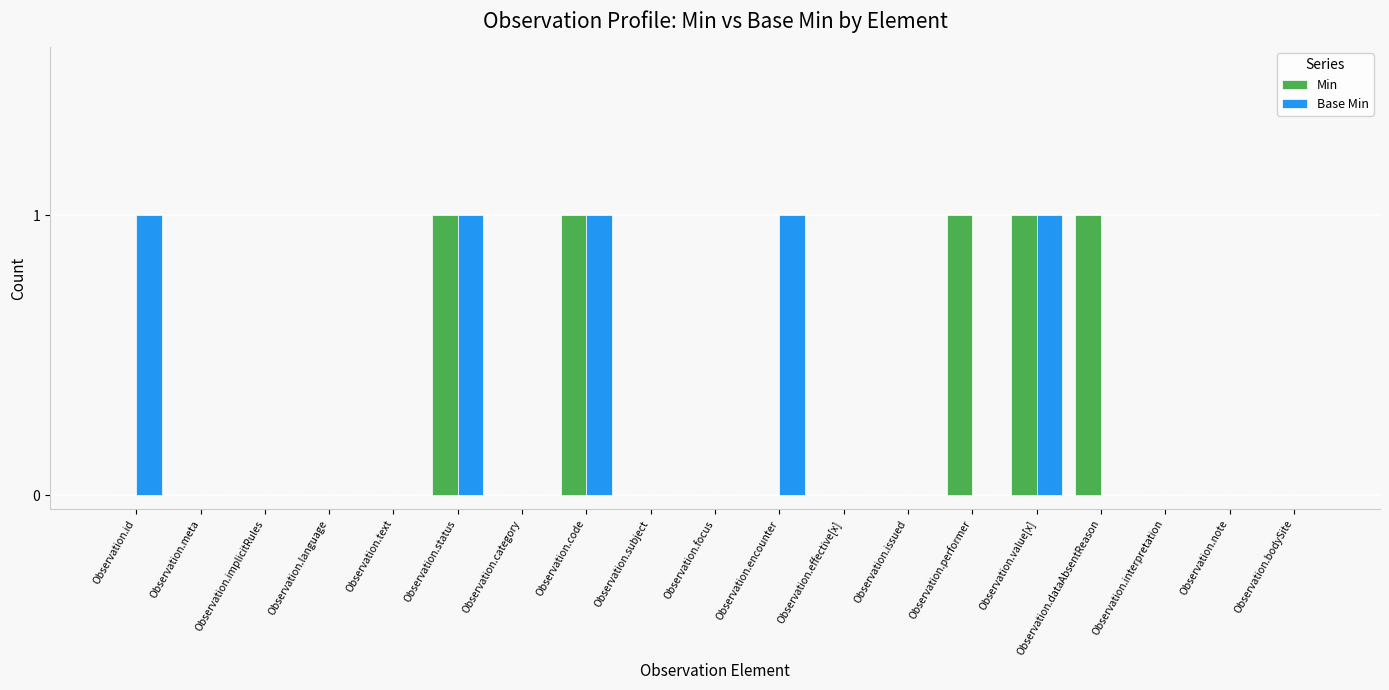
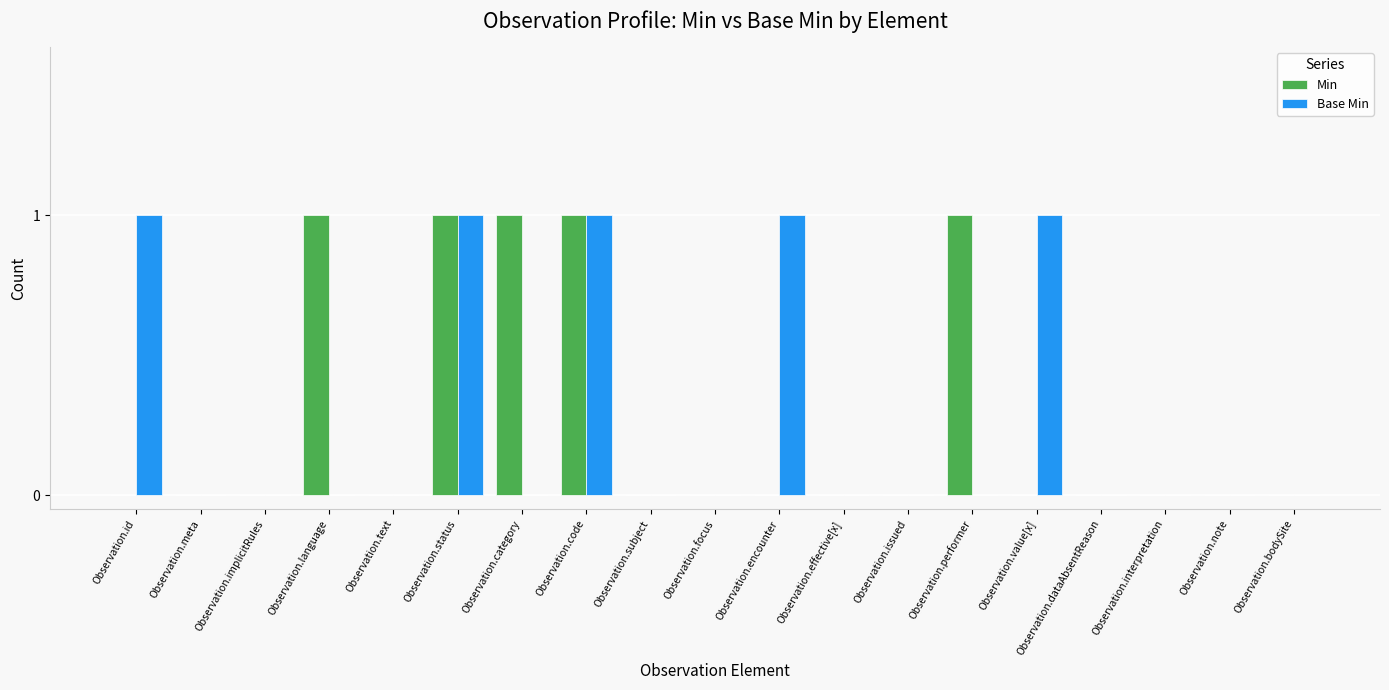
Min, Observation.language: 0 -> 1
Min, Observation.category: 0 -> 1
Min, Observation.value[x]: 1 -> 0
Min, Observation.dataAbsentReason: 1 -> 0
